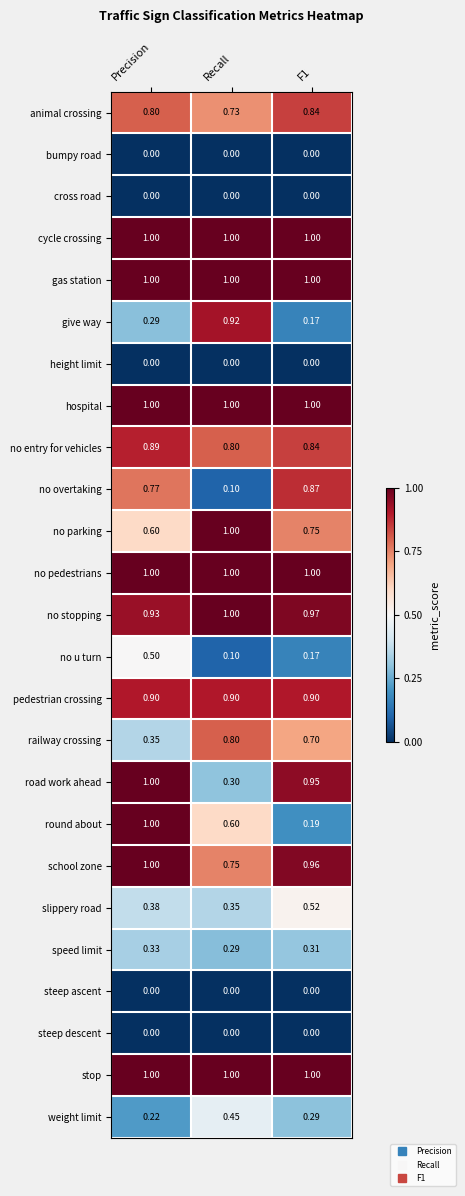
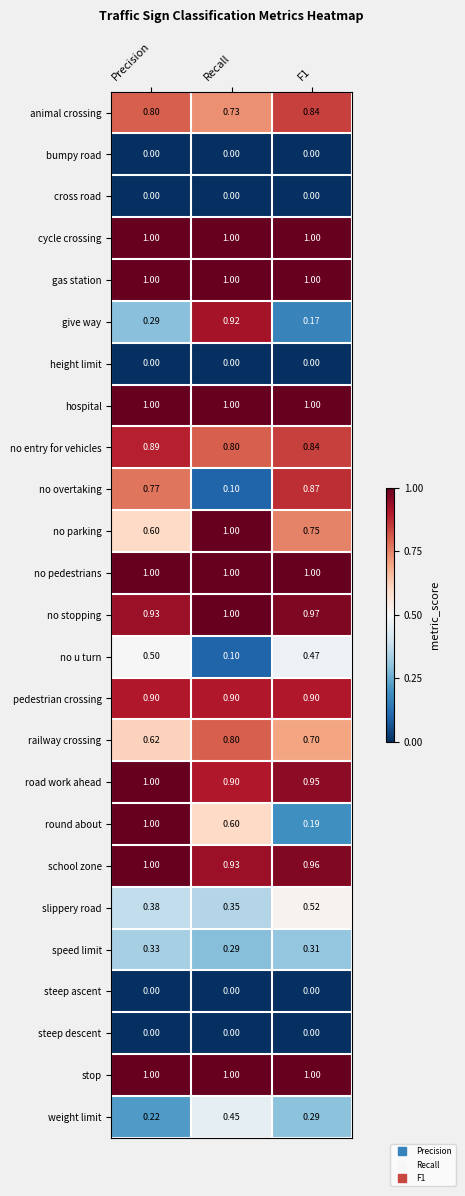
no u turn, F1: 0.17 -> 0.47
railway crossing, Precision: 0.35 -> 0.62
road work ahead, Recall: 0.30 -> 0.90
school zone, Recall: 0.75 -> 0.93
